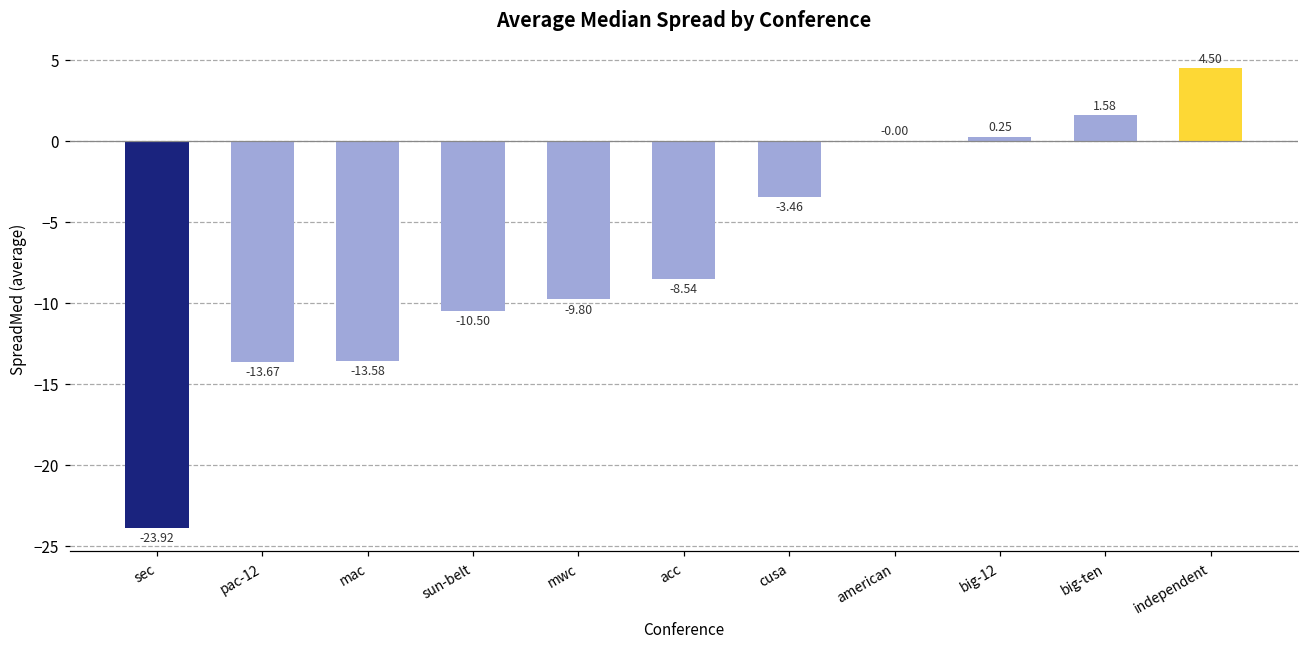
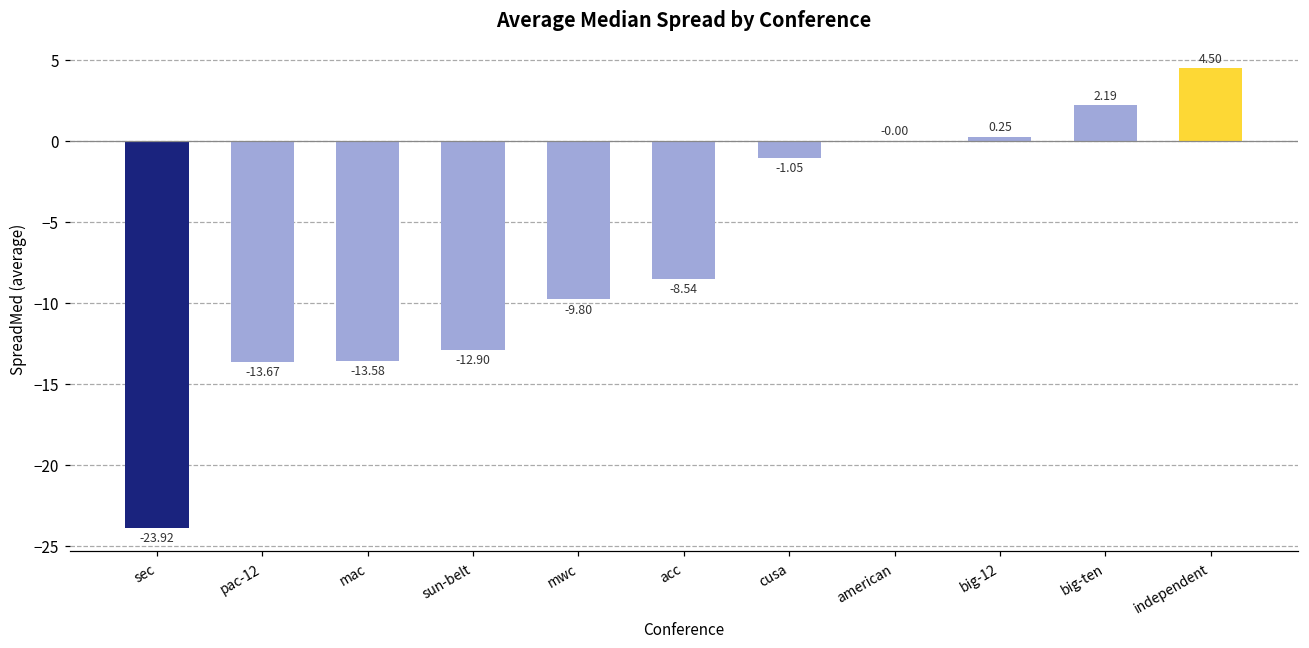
sun-belt: -10.50 -> -12.90
cusa: -3.46 -> -1.05
big-ten: 1.58 -> 2.19
